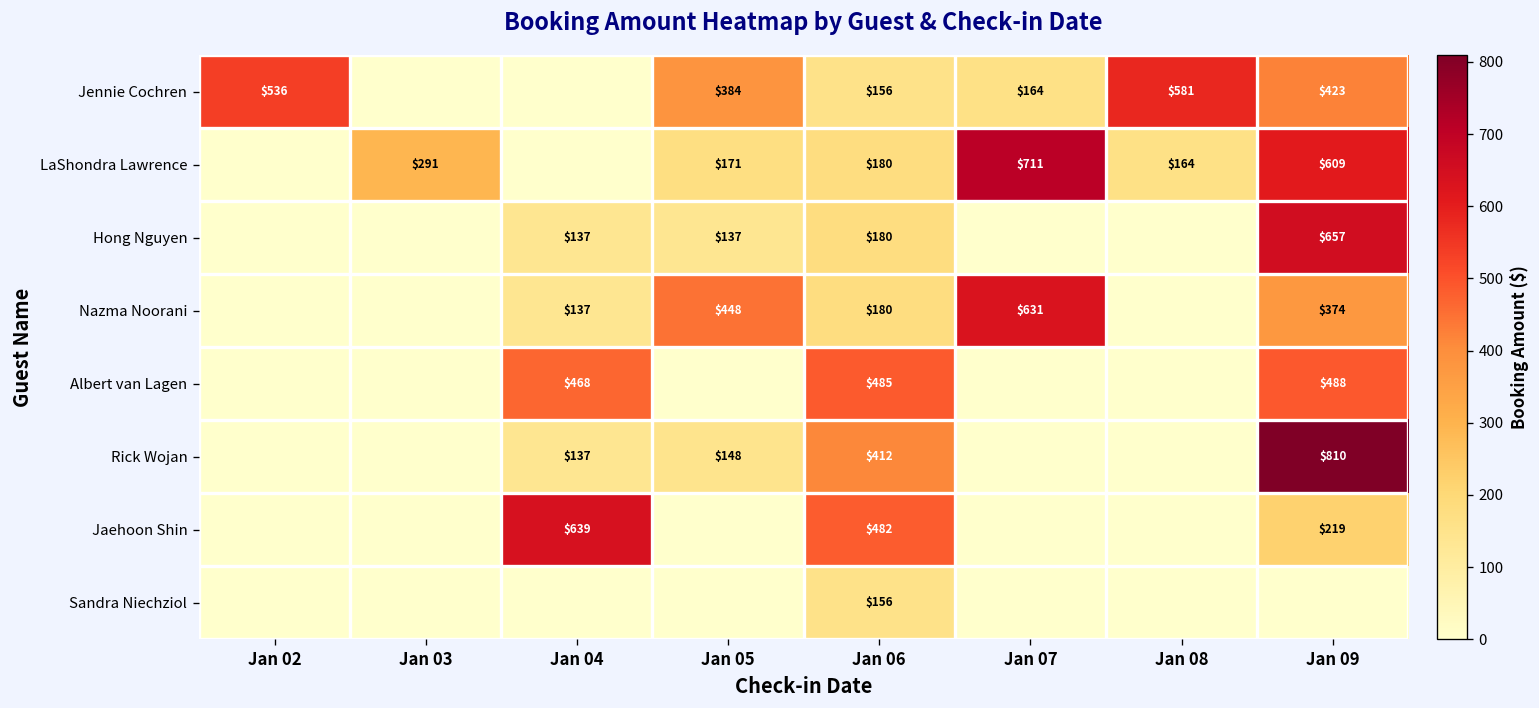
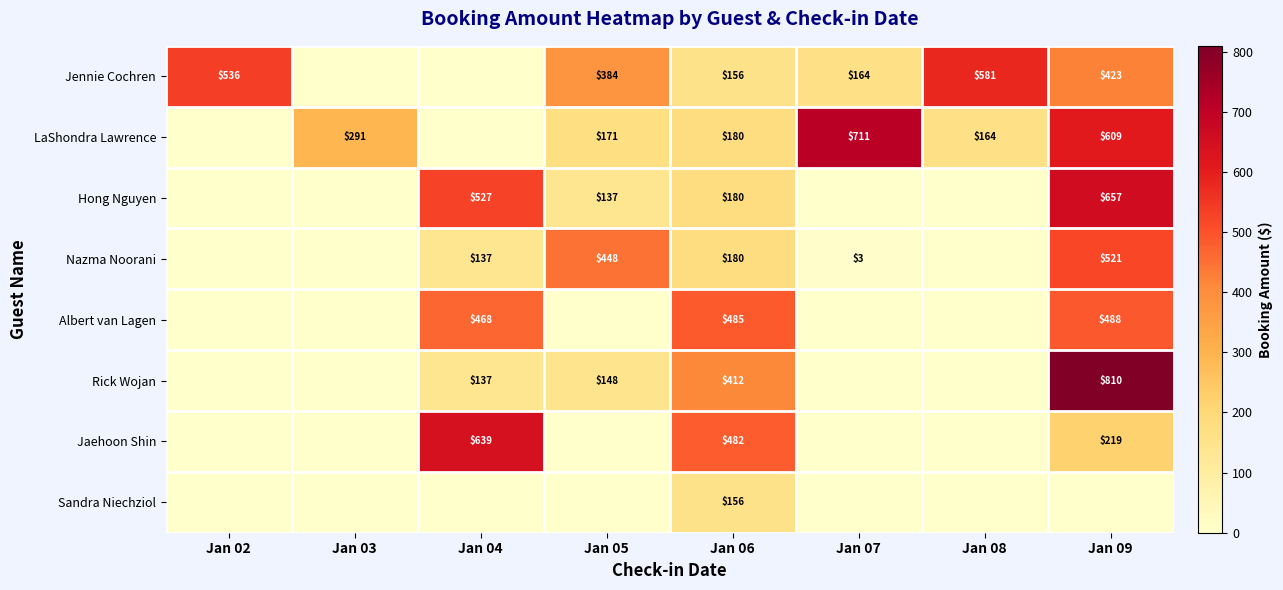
Hong Nguyen, Jan 04: $137 -> $527
Nazma Noorani, Jan 07: $631 -> $3
Nazma Noorani, Jan 09: $374 -> $521
